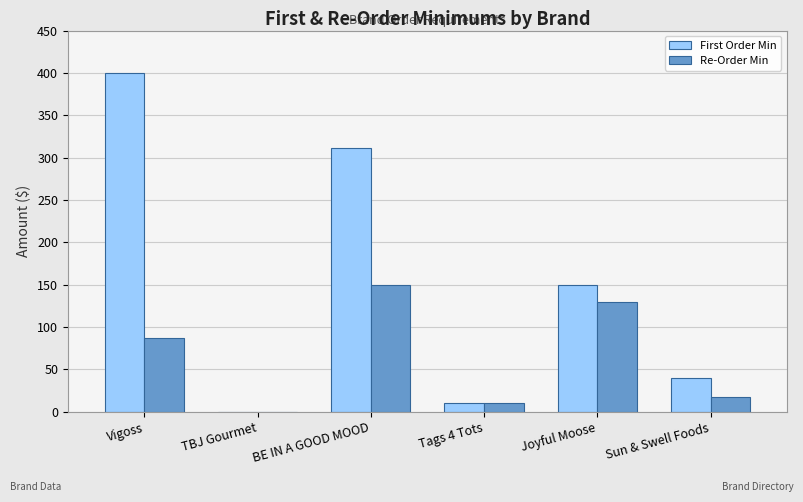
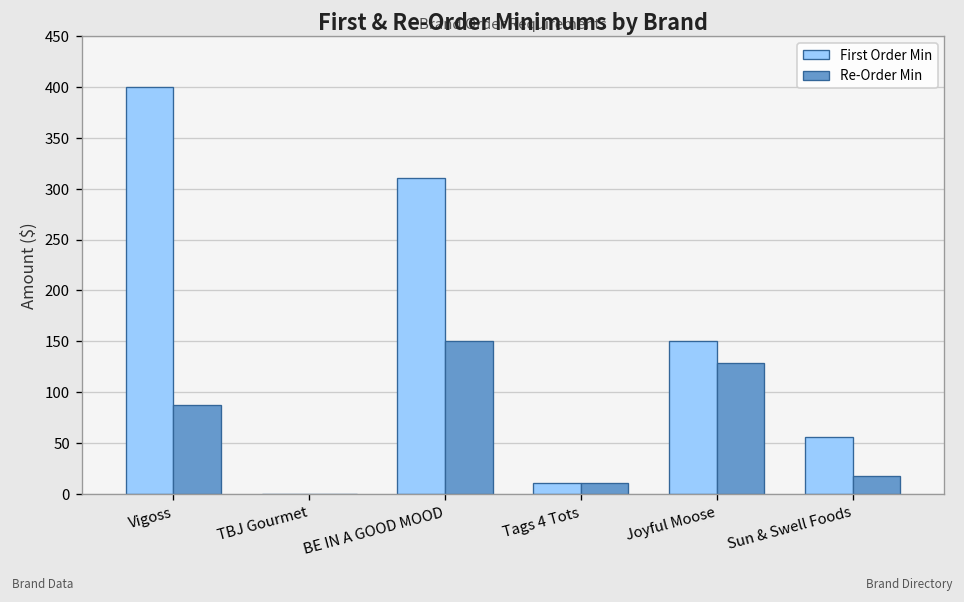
First Order Min, Sun & Swell Foods: 40 -> 60
